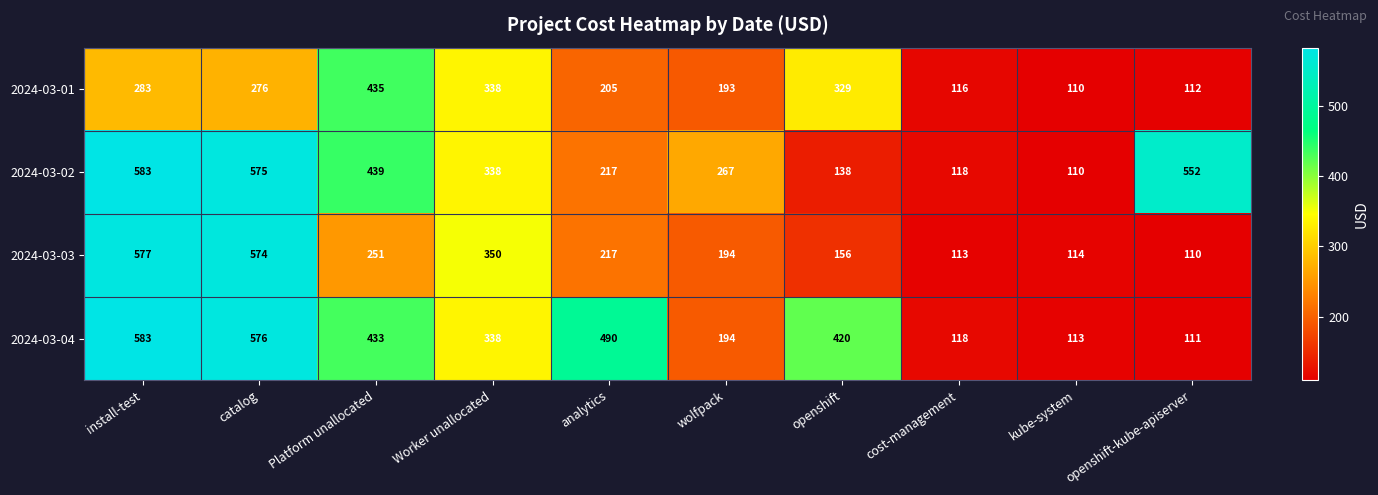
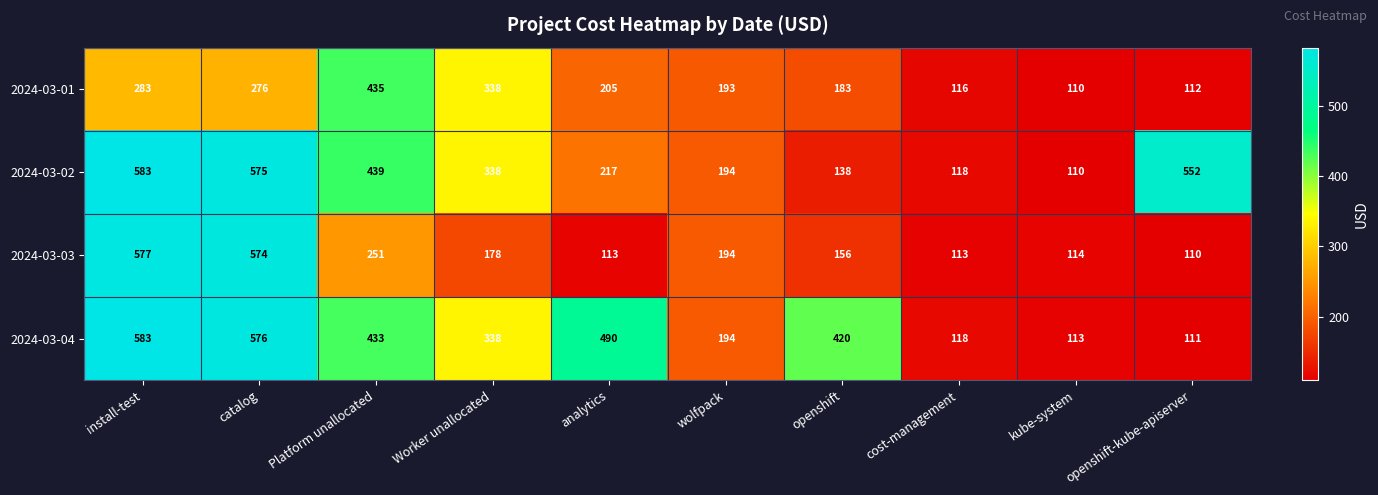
2024-03-01, openshift: 329 -> 183
2024-03-02, wolfpack: 267 -> 194
2024-03-03, Worker unallocated: 350 -> 178
2024-03-03, analytics: 217 -> 113
